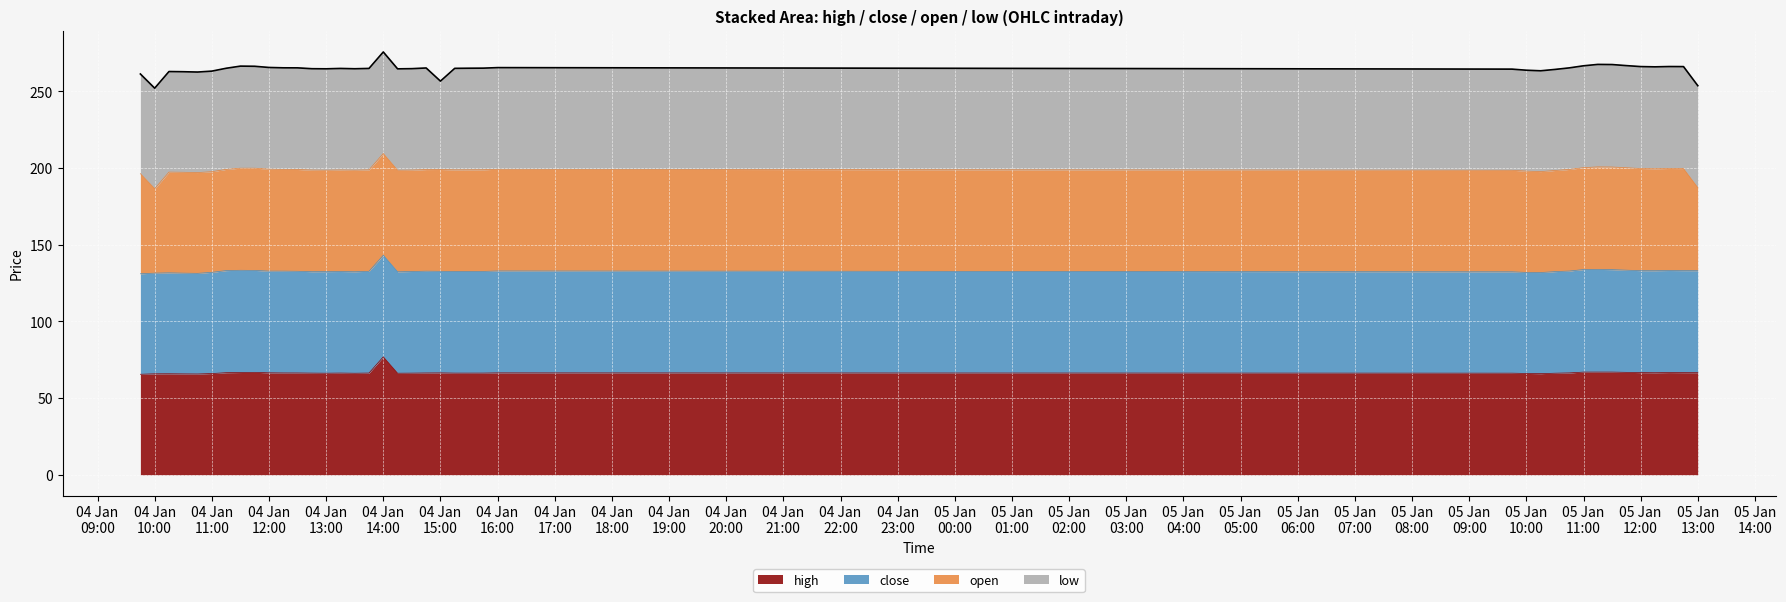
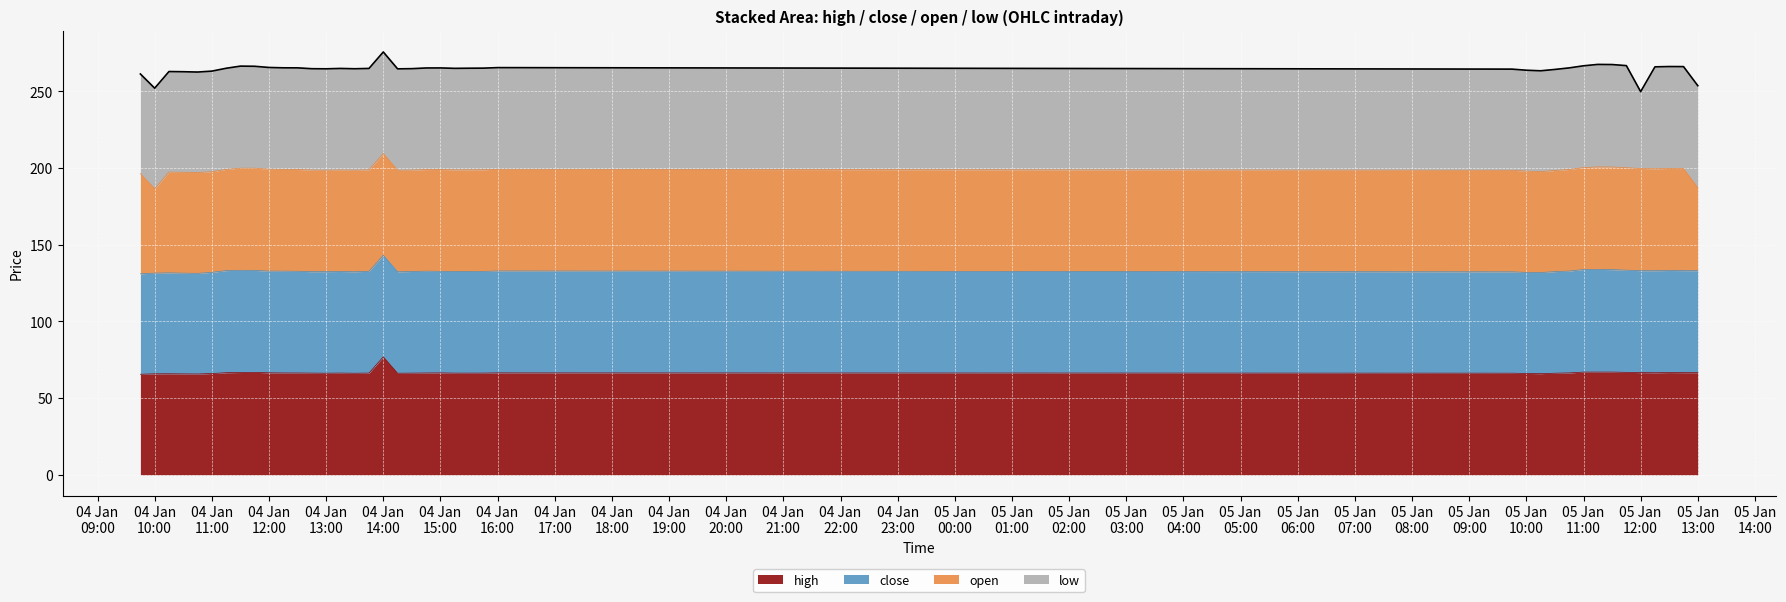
low, 04 Jan 15:00: 58 -> 66
low, 05 Jan 12:00: 66 -> 50
